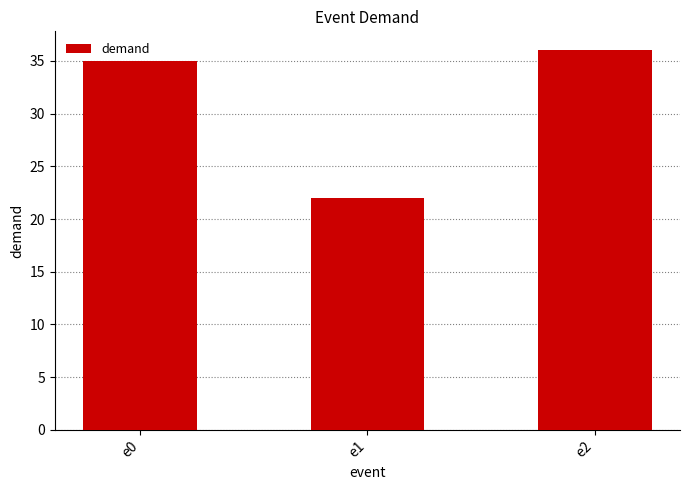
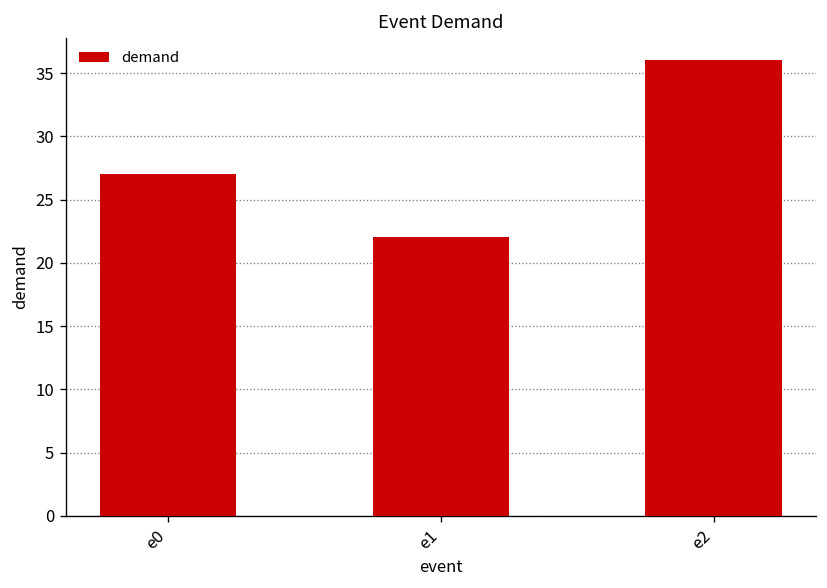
e0: 35 -> 27
